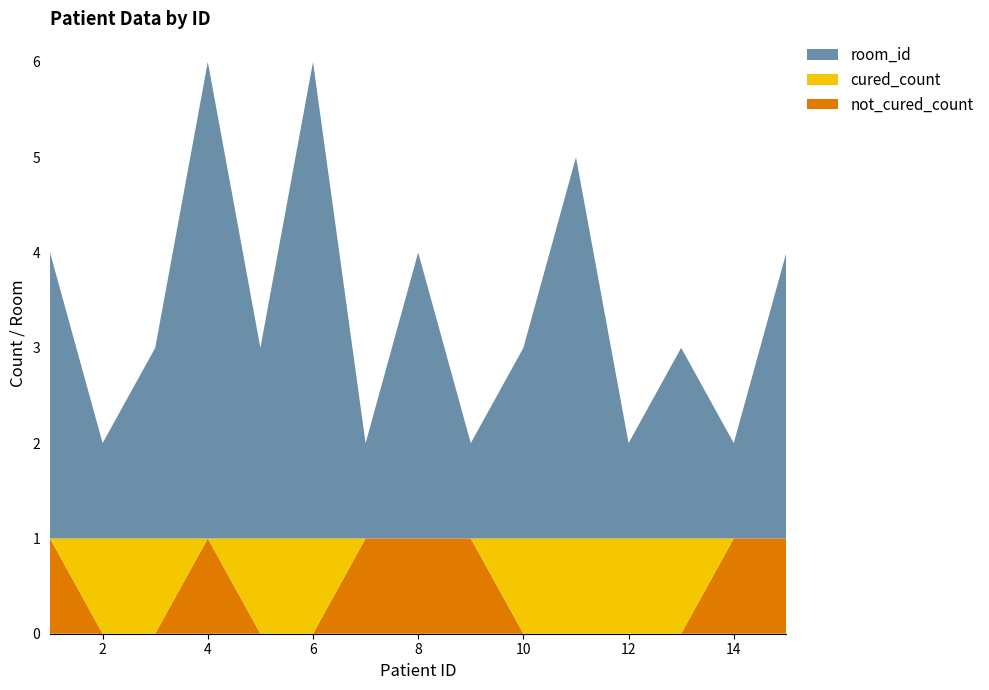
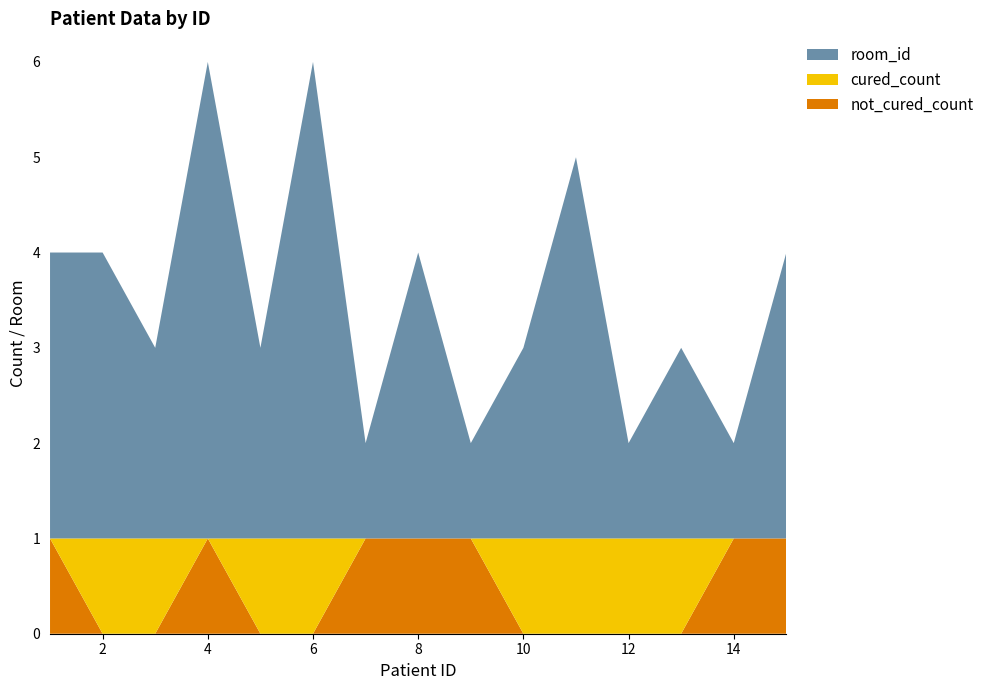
room_id, 2: 1 -> 3
